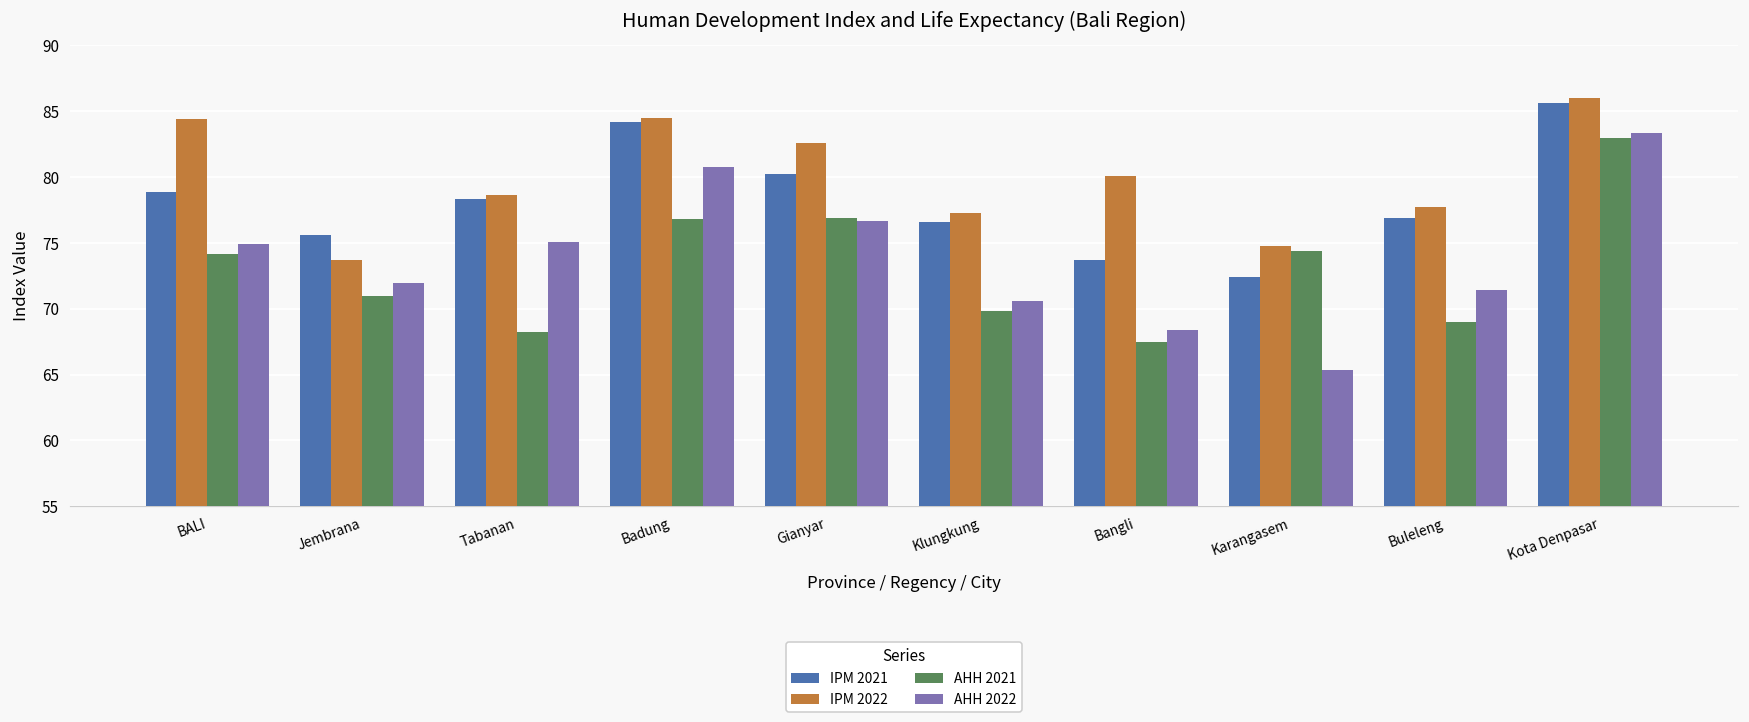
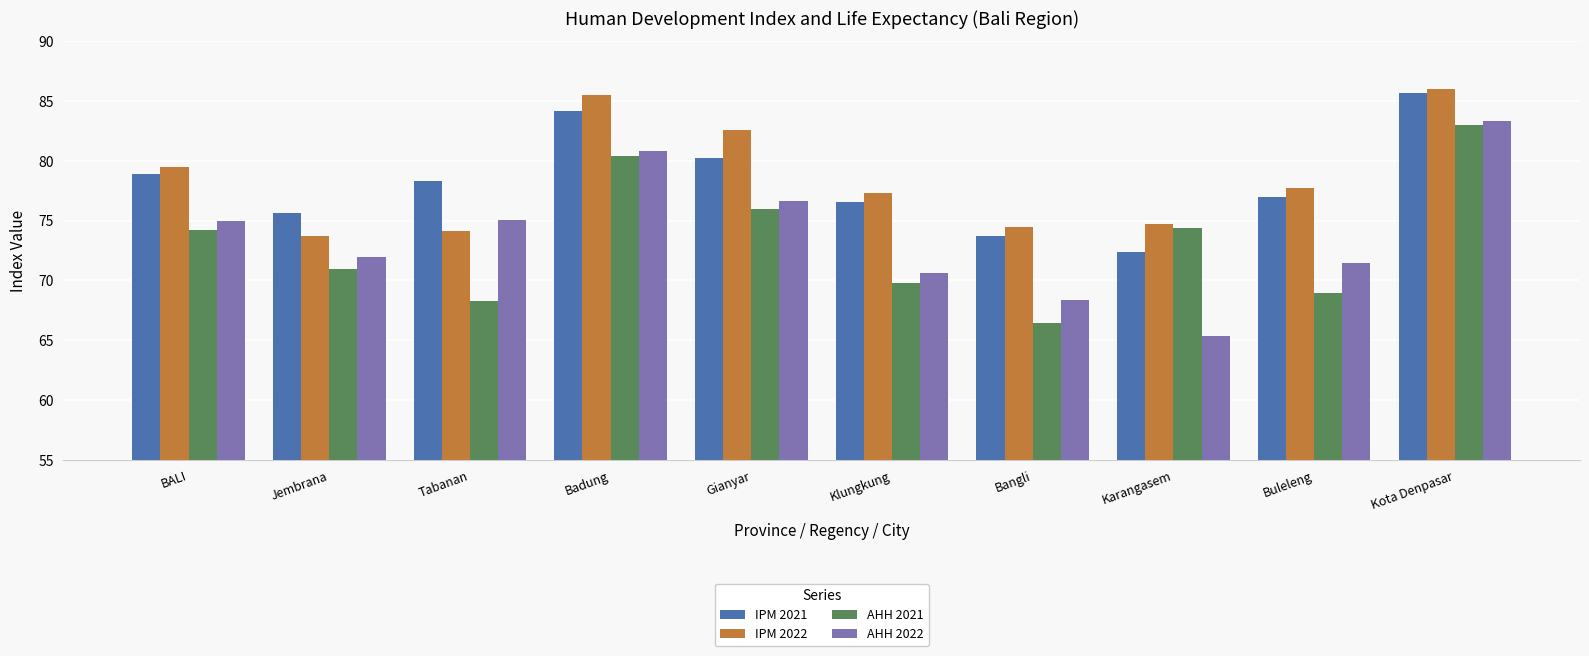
IPM 2022, BALI: 84.4 -> 79.4
IPM 2022, Tabanan: 78.6 -> 74.2
IPM 2022, Badung: 84.5 -> 85.5
AHH 2021, Badung: 76.9 -> 80.4
AHH 2021, Gianyar: 76.9 -> 76.0
IPM 2022, Bangli: 80.1 -> 74.5
AHH 2021, Bangli: 67.5 -> 66.5
